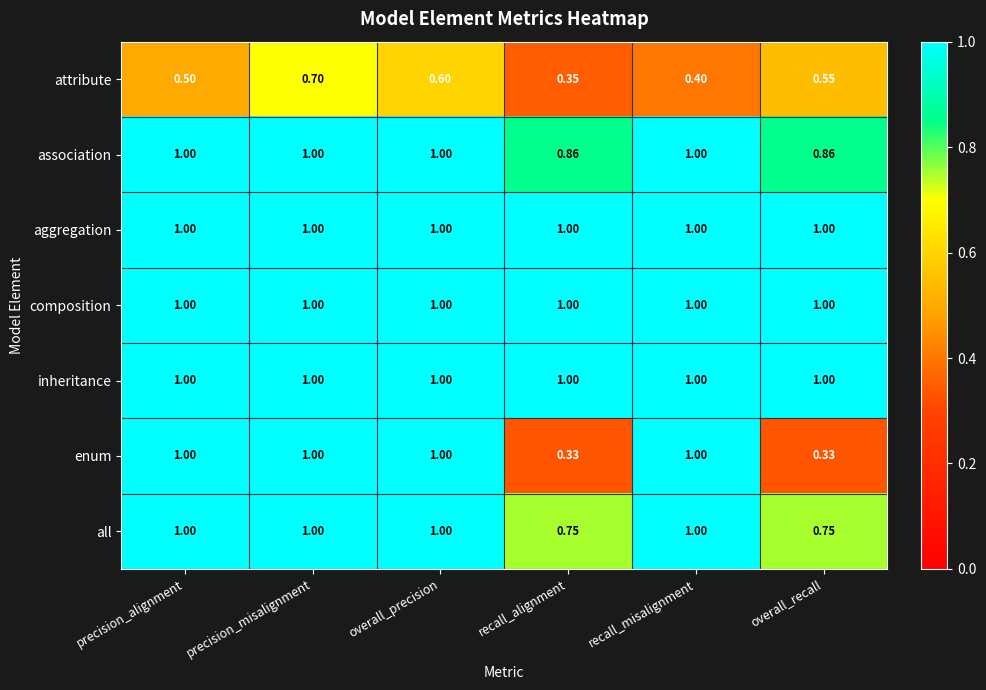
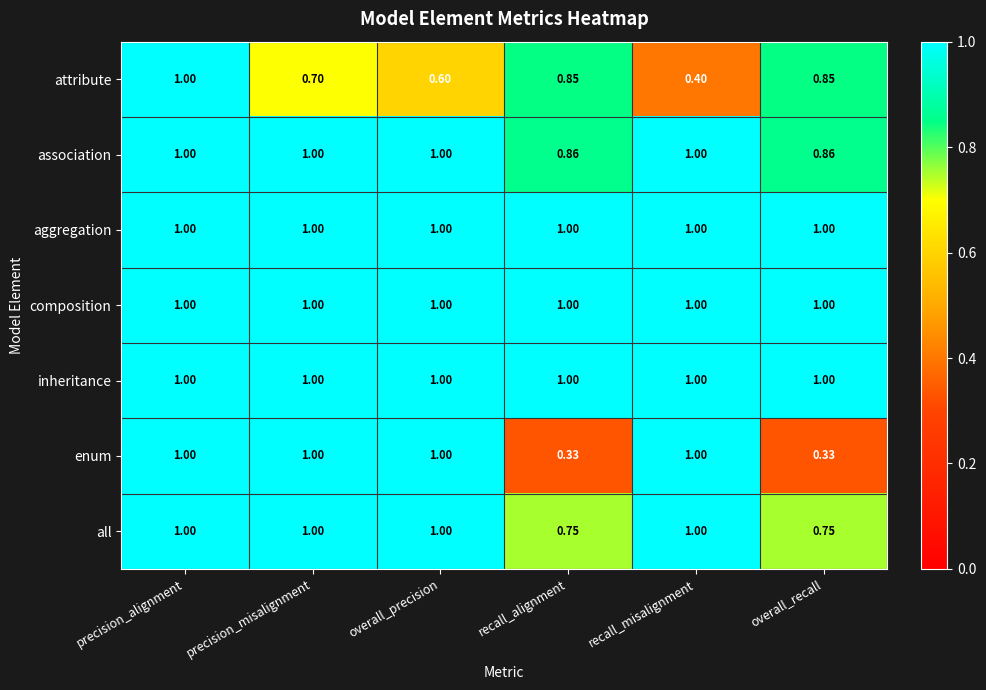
attribute, precision_alignment: 0.50 -> 1.00
attribute, recall_alignment: 0.35 -> 0.85
attribute, overall_recall: 0.55 -> 0.85
